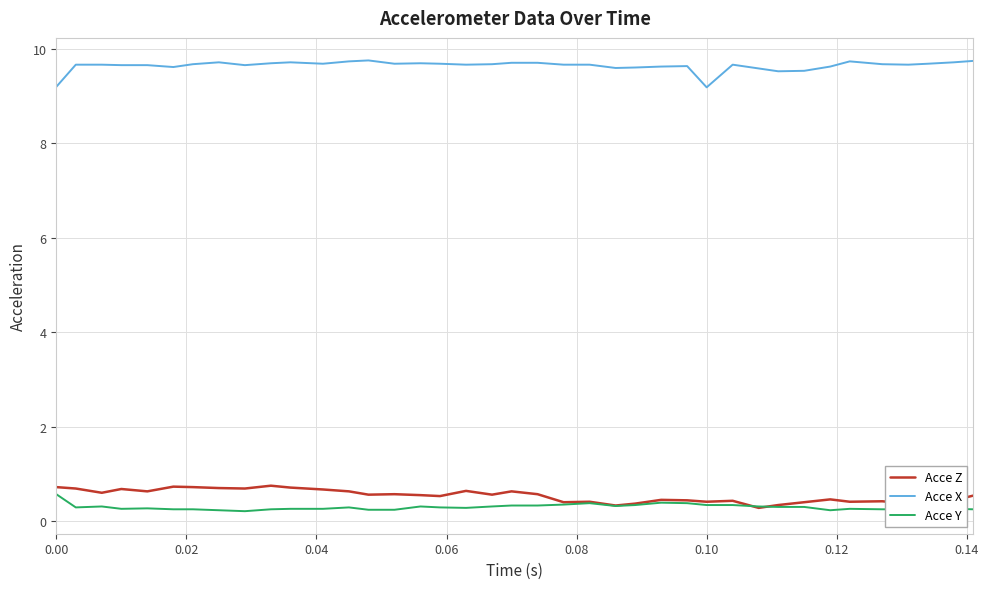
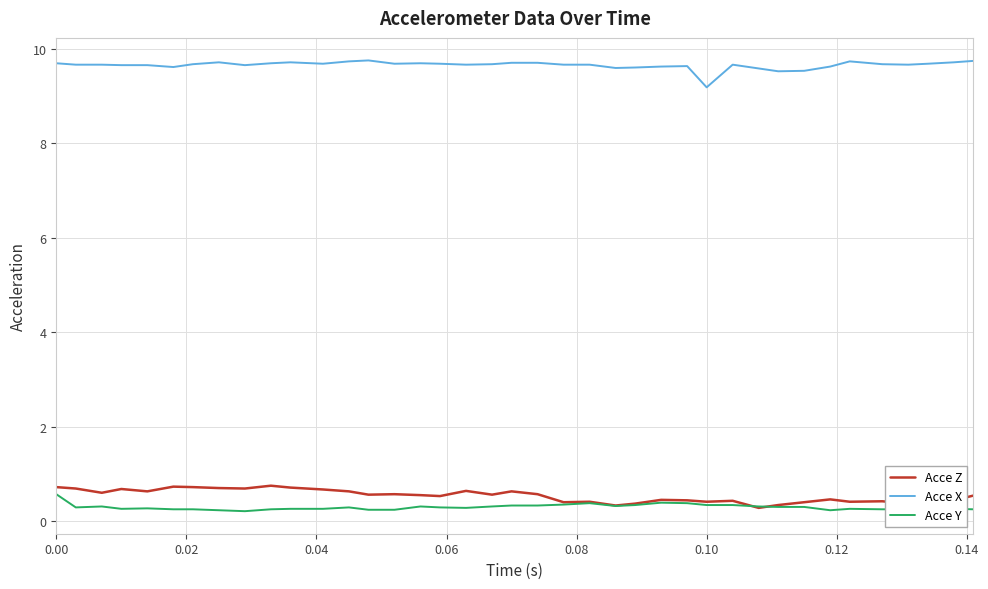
Acce X, 0.00: 9.2 -> 9.7
